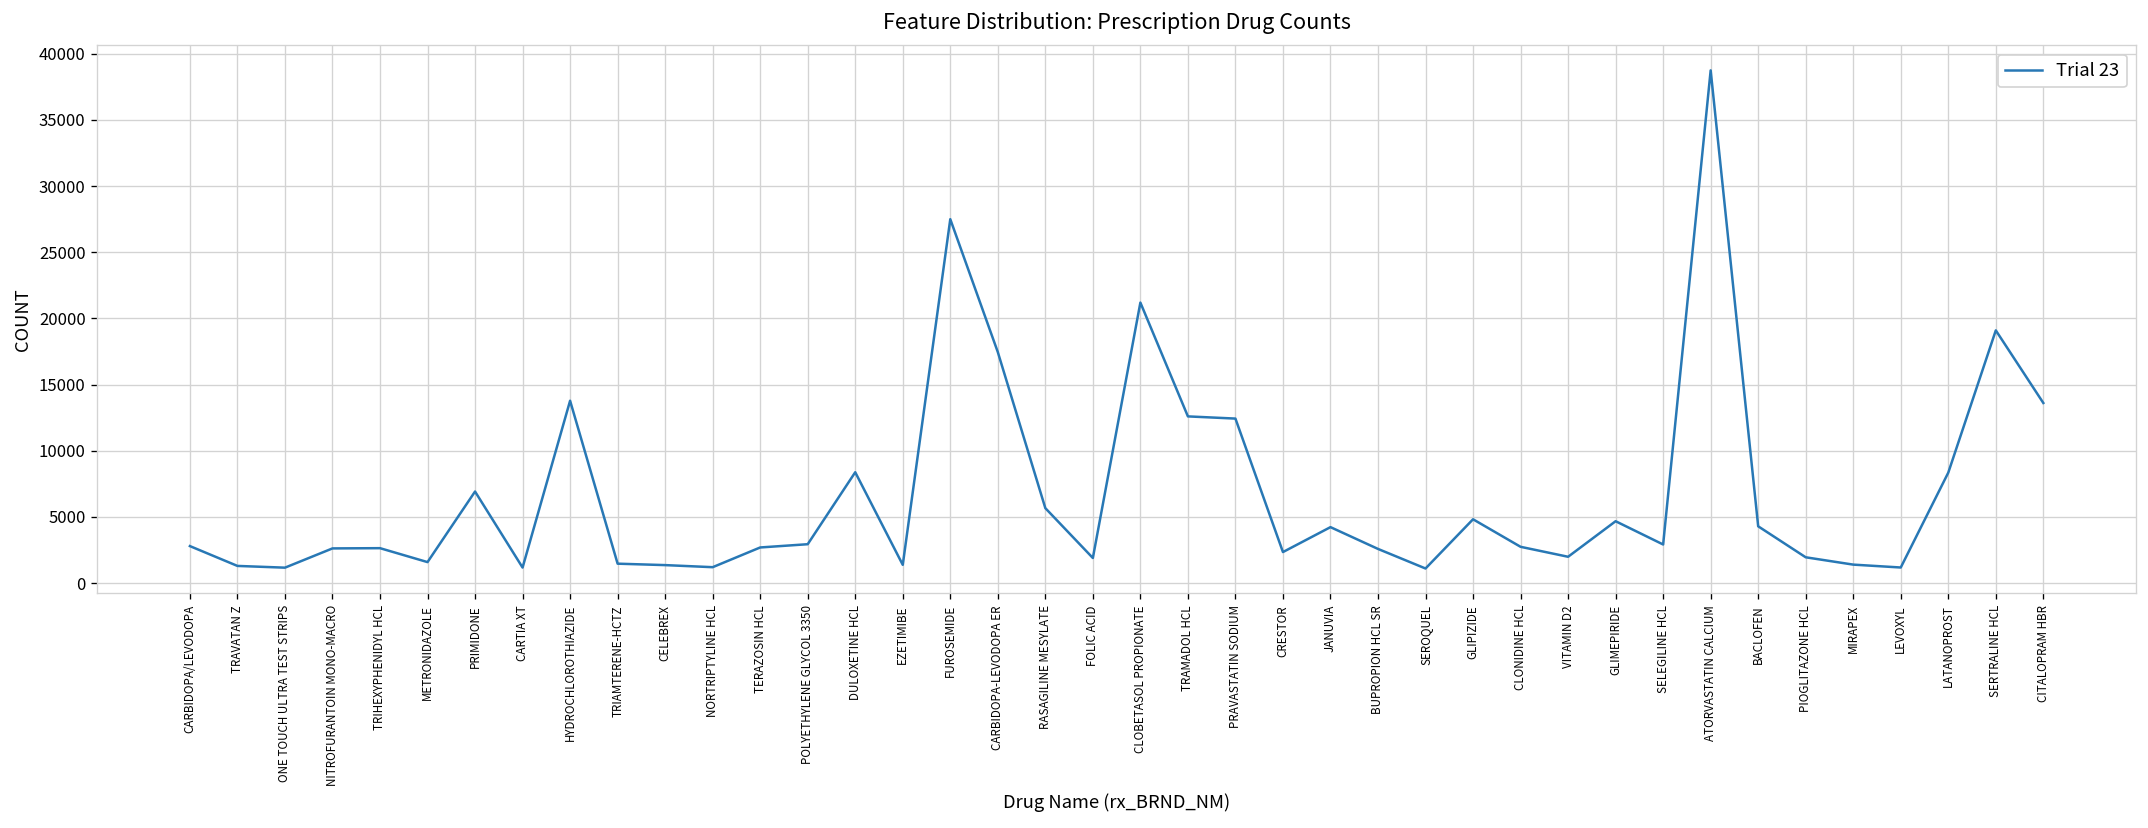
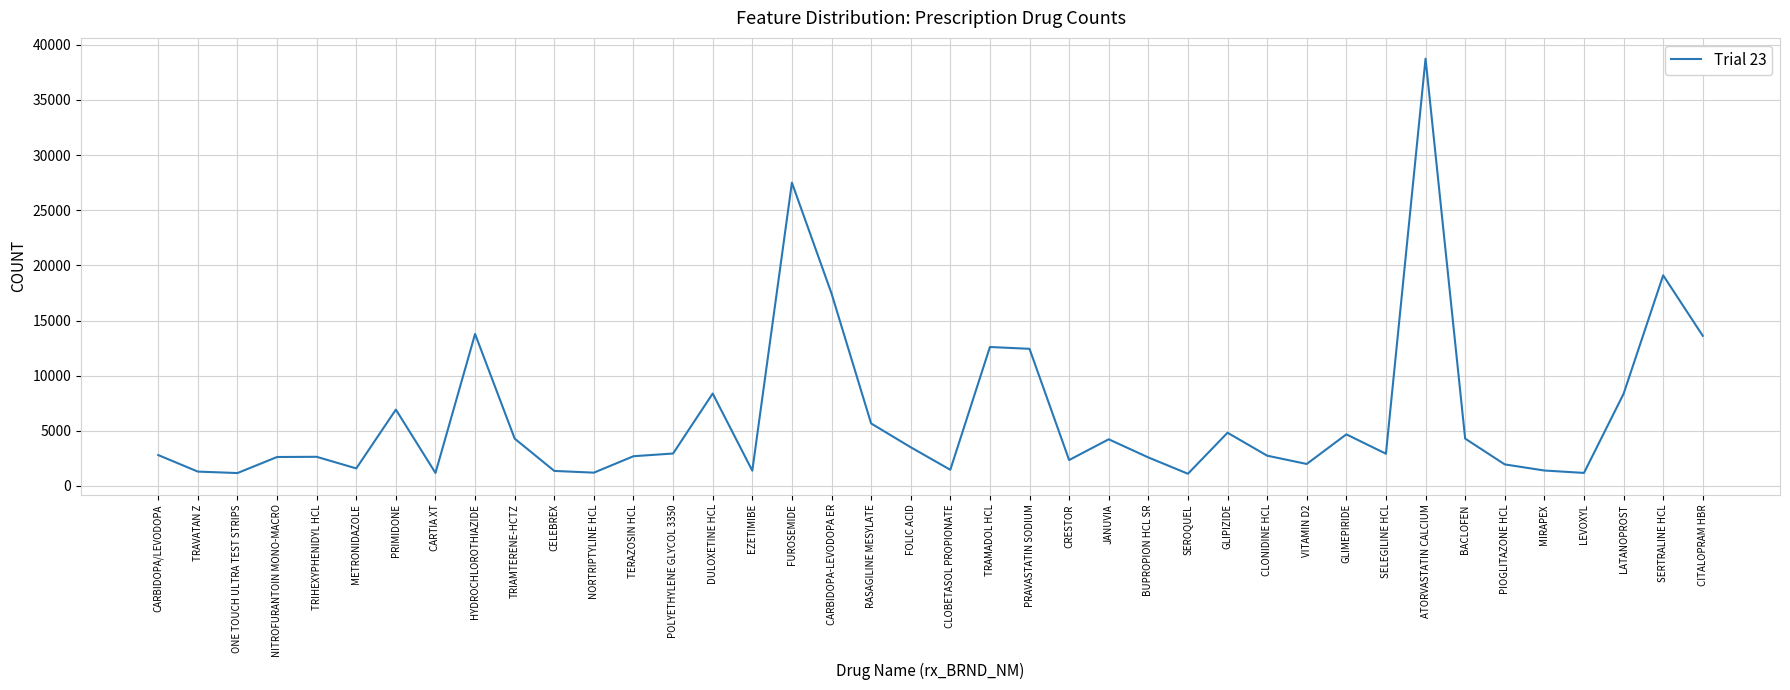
TRIAMTERENE-HCTZ: 1500 -> 4300
FOLIC ACID: 1900 -> 3500
CLOBETASOL PROPIONATE: 21200 -> 1500
